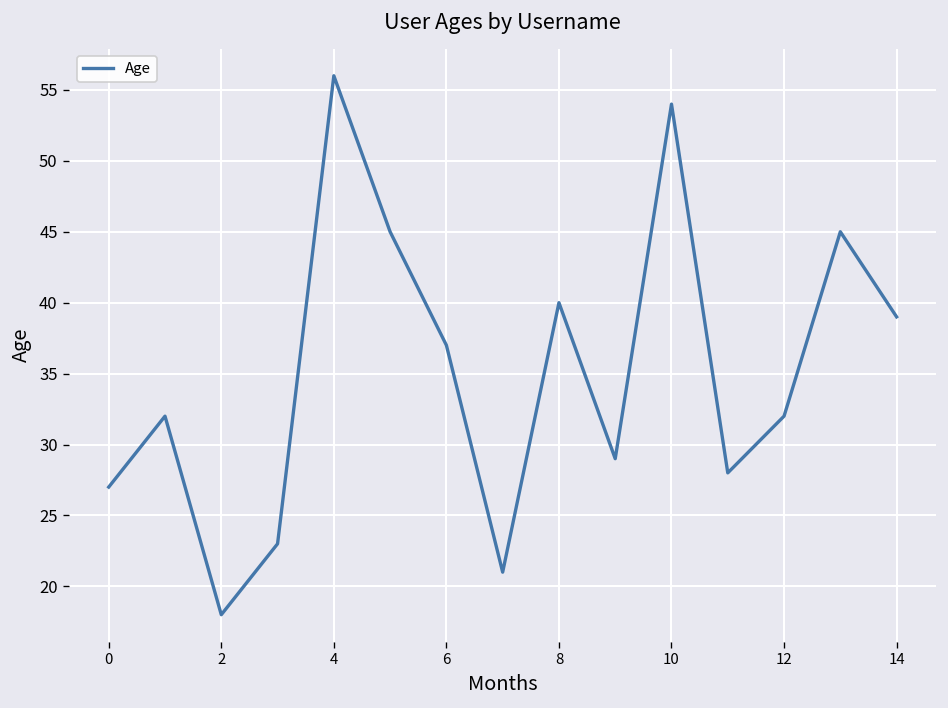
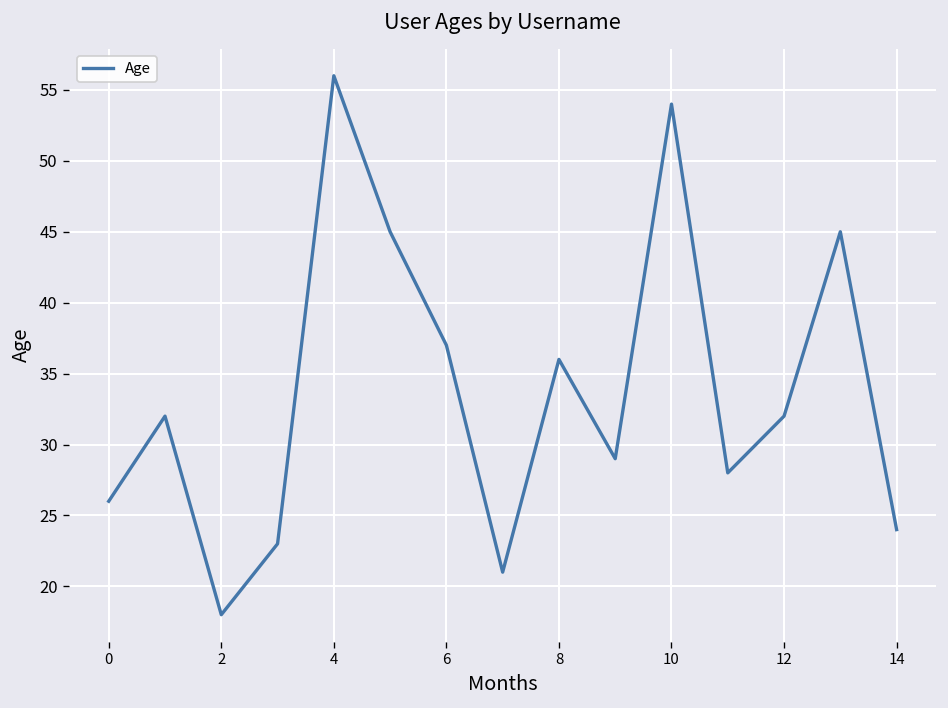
0: 27 -> 26
8: 40 -> 36
14: 39 -> 24
